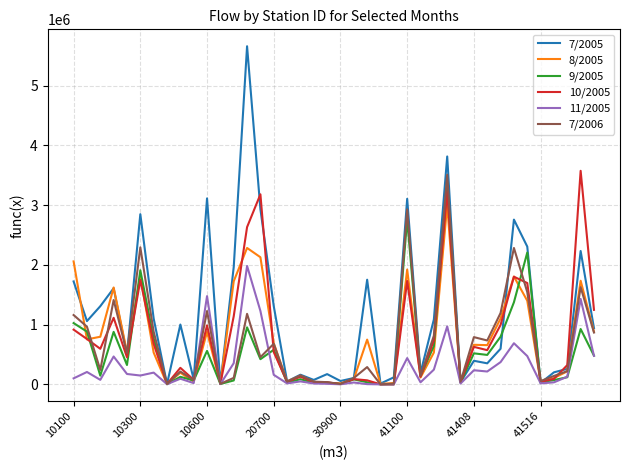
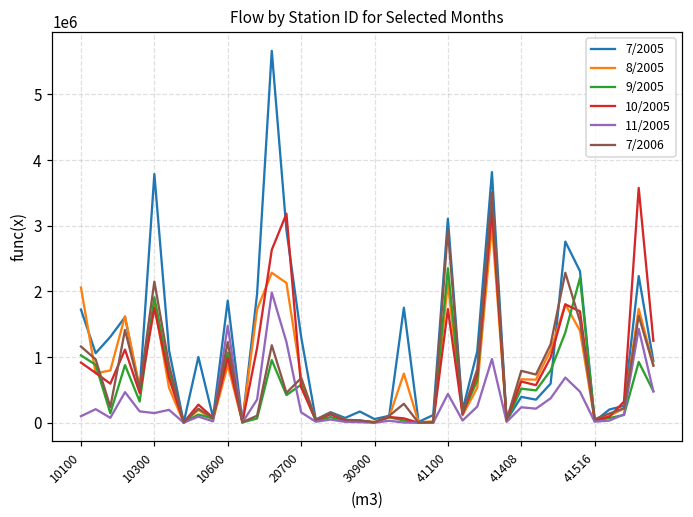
7/2005, 10300: 2800000 -> 3800000
7/2006, 10300: 2300000 -> 2100000
7/2005, 10600: 3100000 -> 1900000
9/2005, 10600: 600000 -> 1100000
8/2005, 41100: 1900000 -> 2100000
9/2005, 41100: 2800000 -> 2400000
